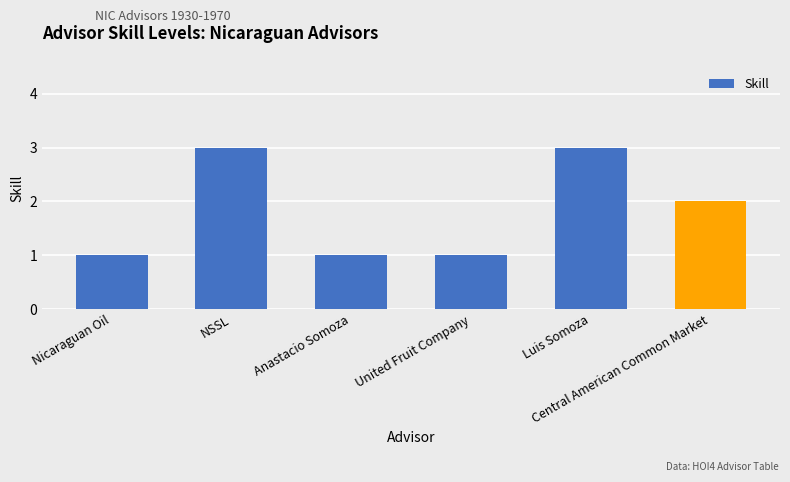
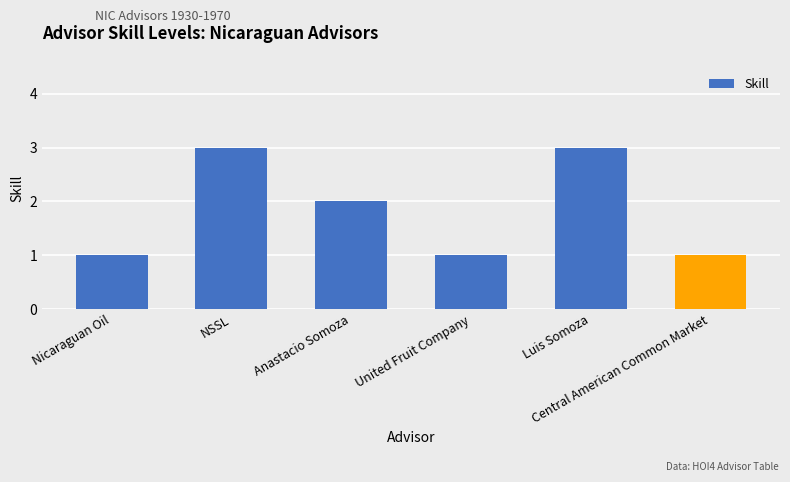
Anastacio Somoza: 1 -> 2
Central American Common Market: 2 -> 1
